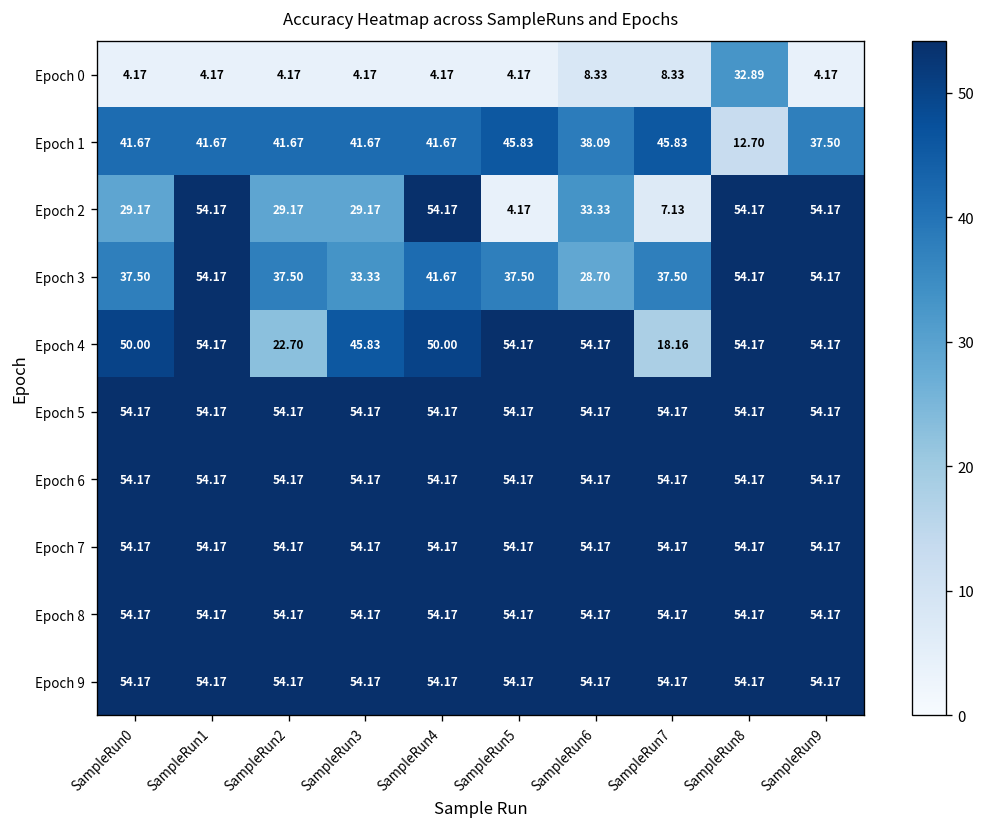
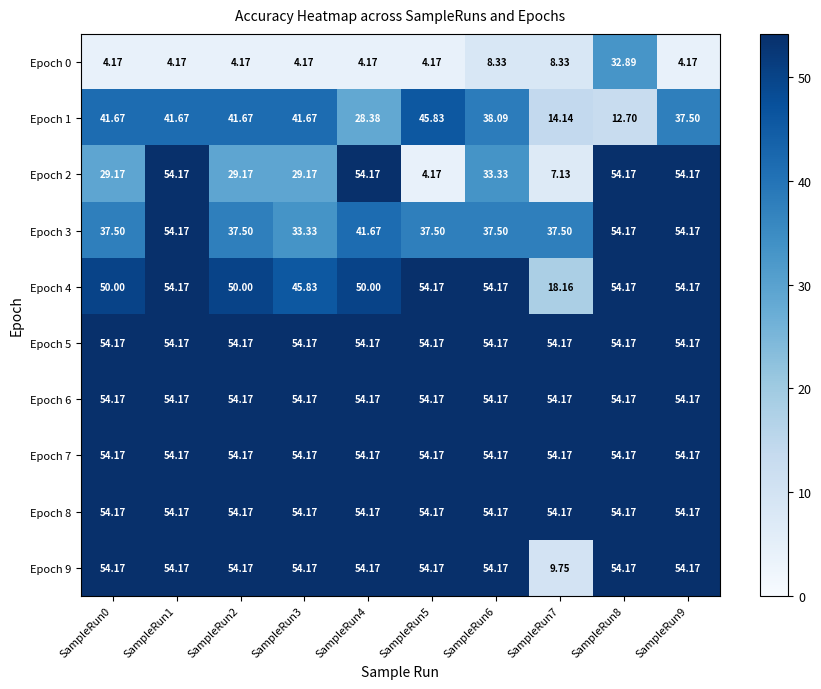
Epoch 1, SampleRun4: 41.67 -> 28.38
Epoch 1, SampleRun7: 45.83 -> 14.14
Epoch 3, SampleRun6: 28.70 -> 37.50
Epoch 4, SampleRun2: 22.70 -> 50.00
Epoch 9, SampleRun7: 54.17 -> 9.75
